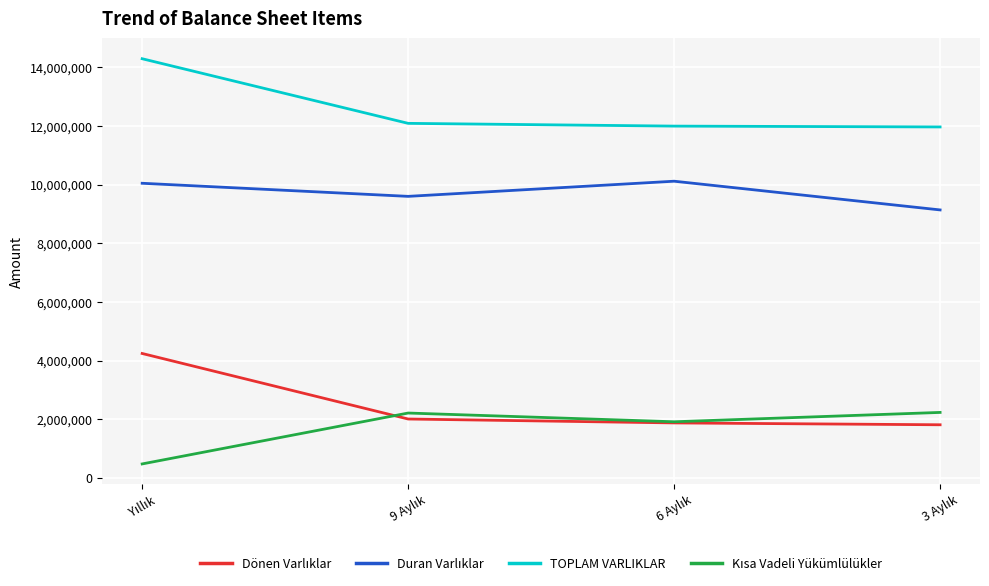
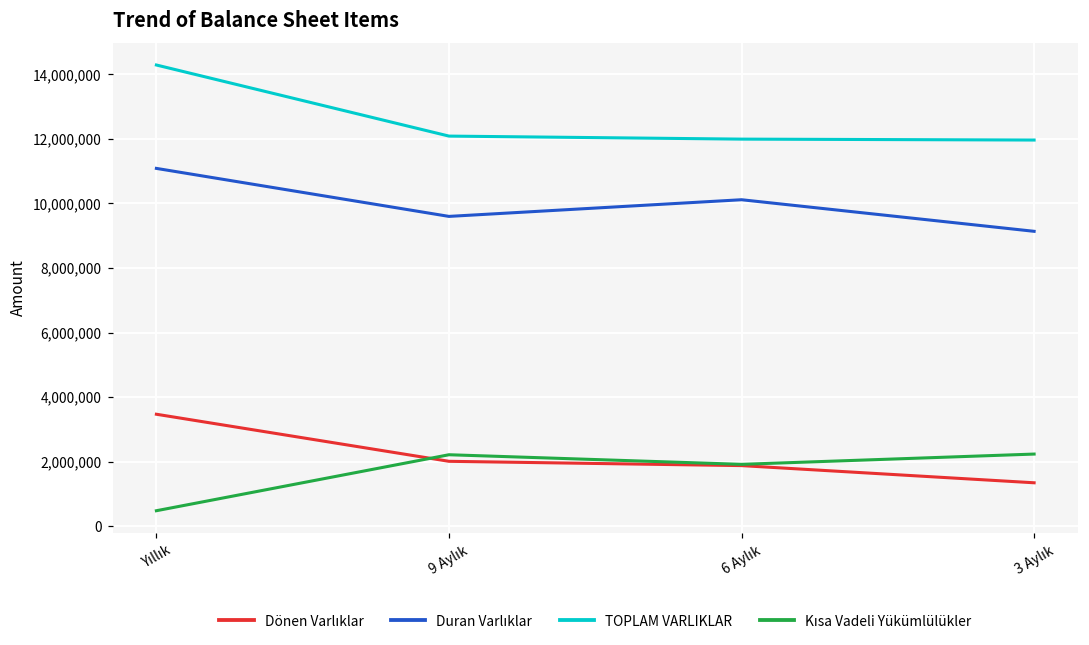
Dönen Varlıklar, Yıllık: 4,200,000 -> 3,500,000
Duran Varlıklar, Yıllık: 10,000,000 -> 11,100,000
Dönen Varlıklar, 3 Aylık: 1,800,000 -> 1,300,000
